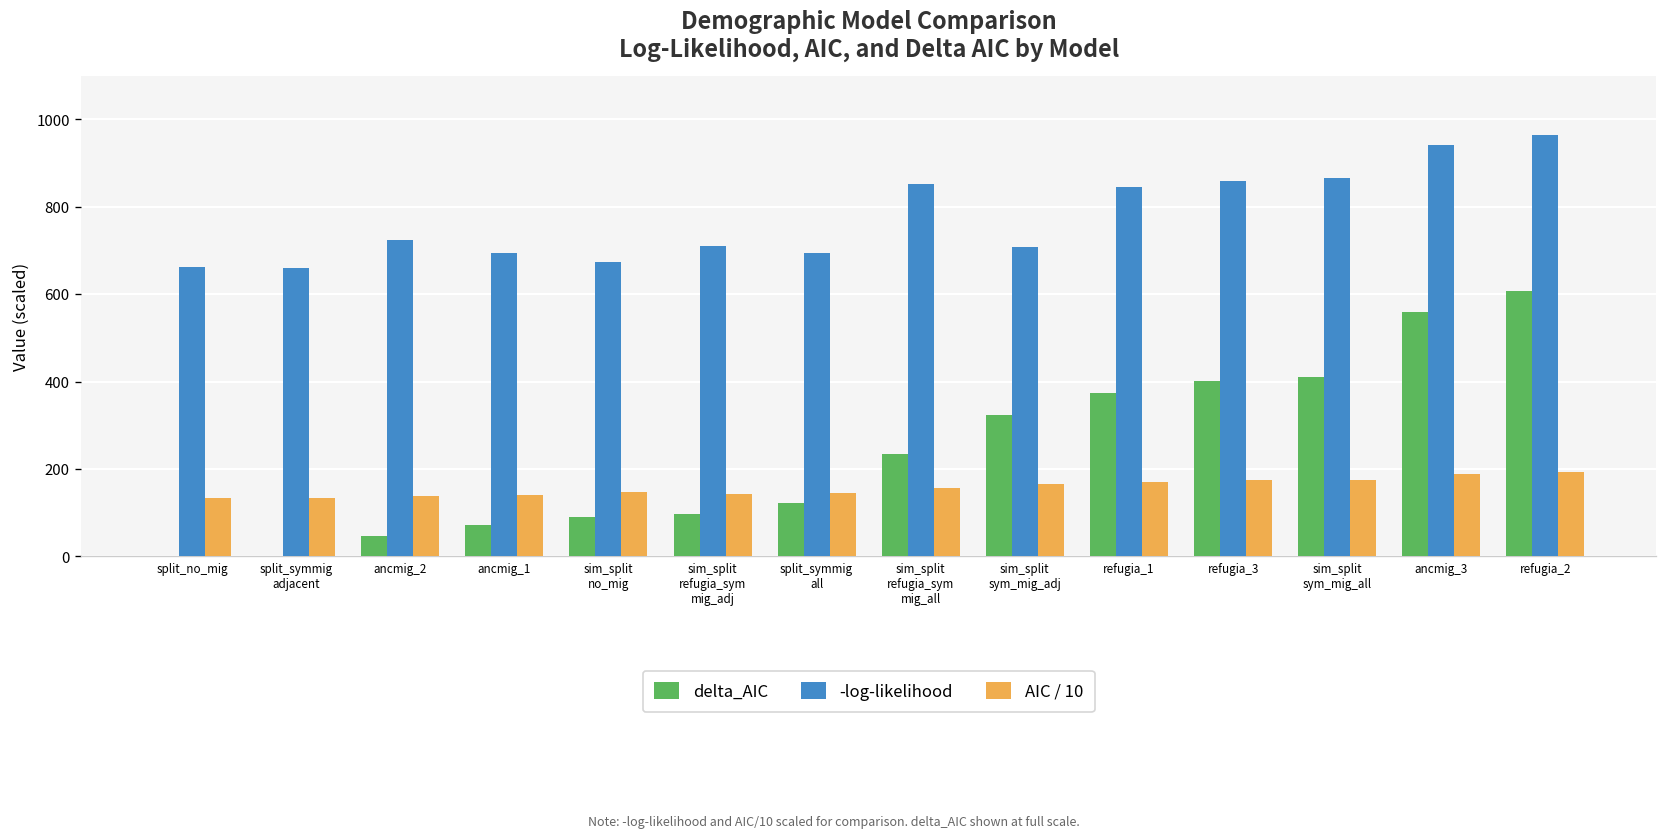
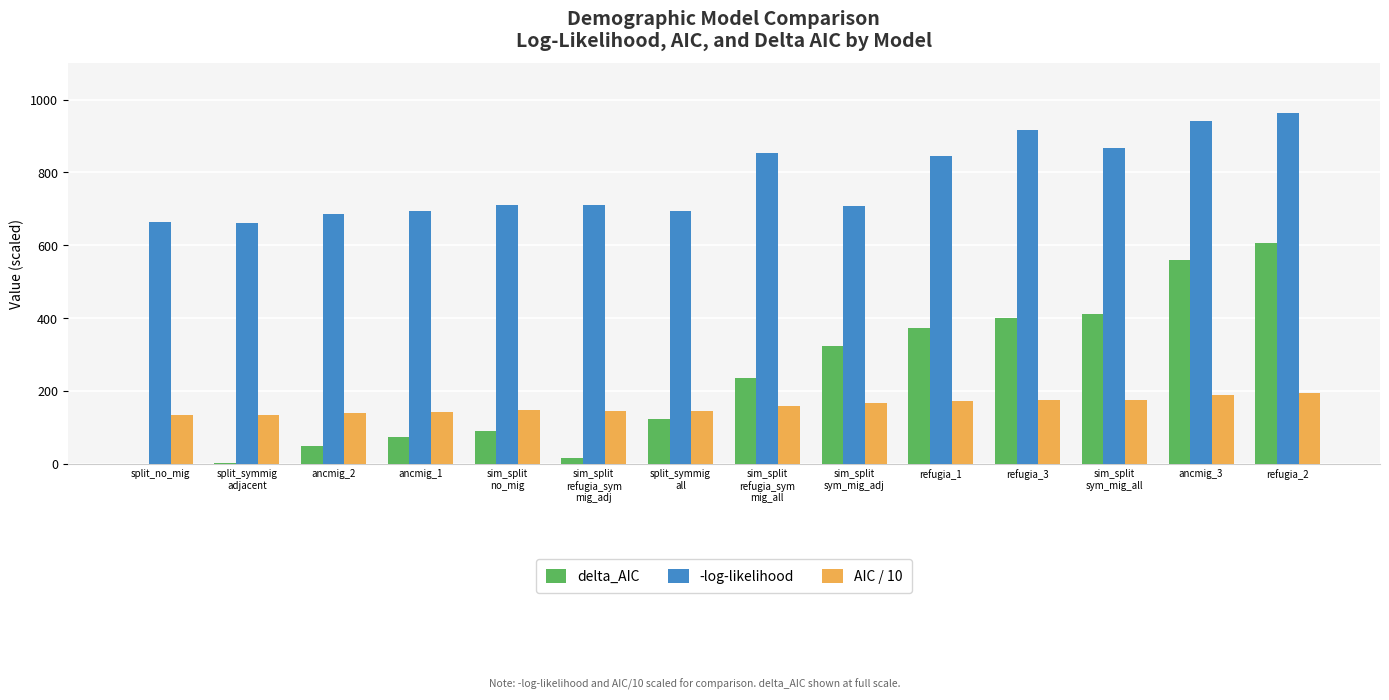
-log-likelihood, ancmig_2: 720 -> 690
-log-likelihood, sim_split no_mig: 670 -> 710
delta_AIC, sim_split refugia_sym mig_adj: 100 -> 10
-log-likelihood, refugia_3: 860 -> 920
